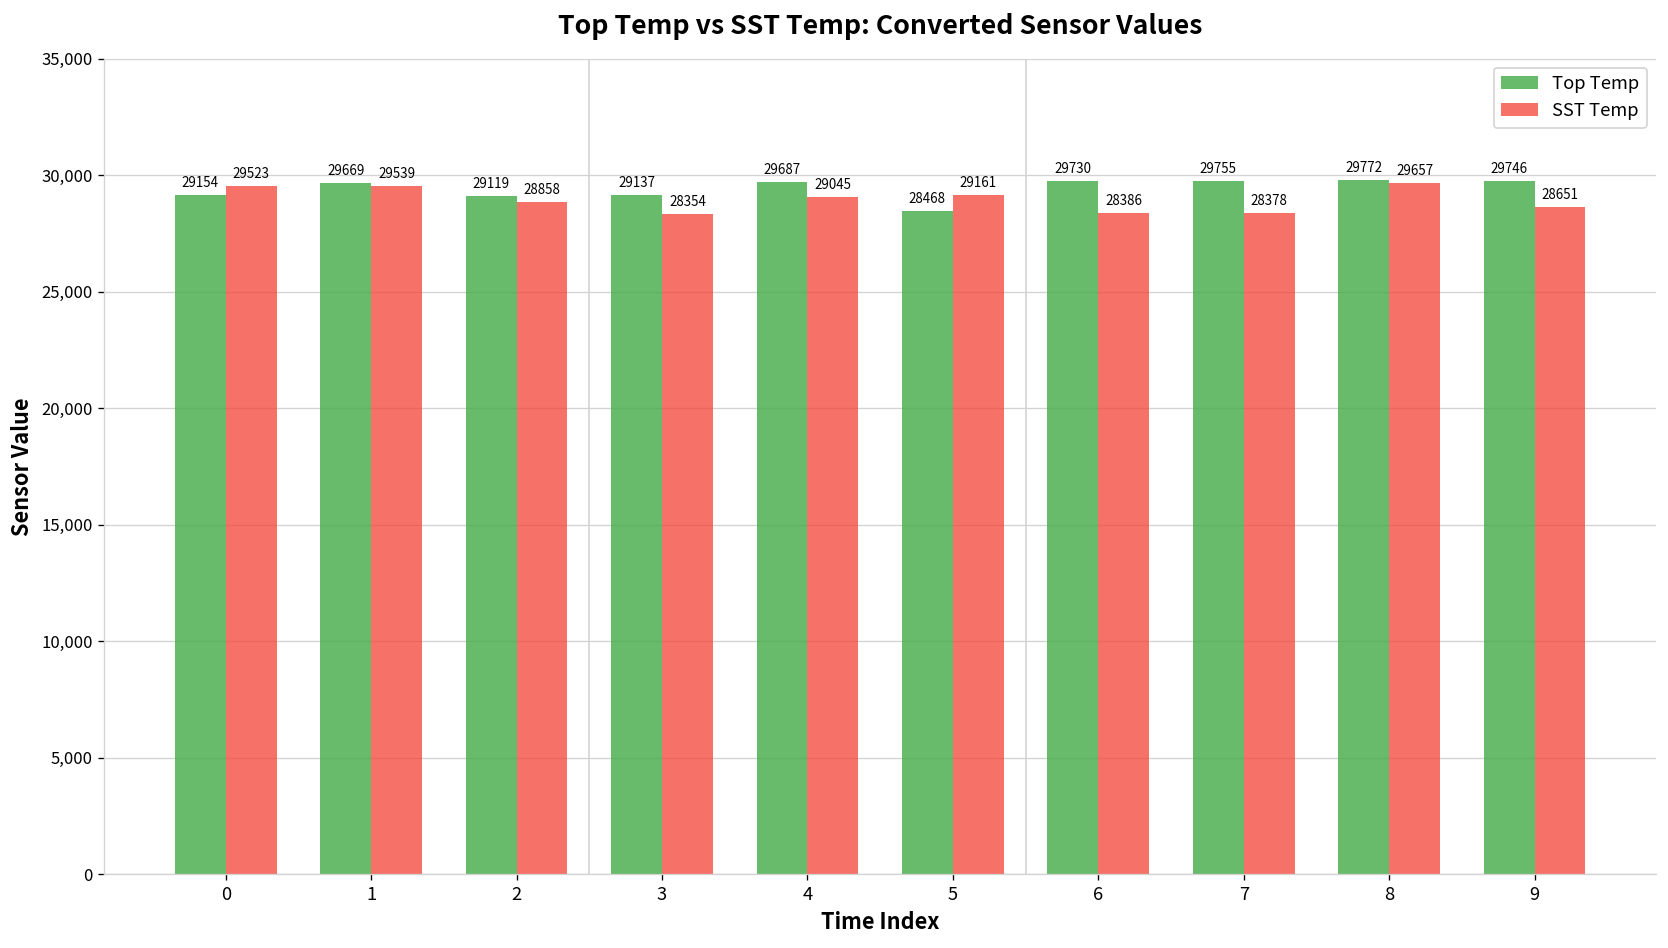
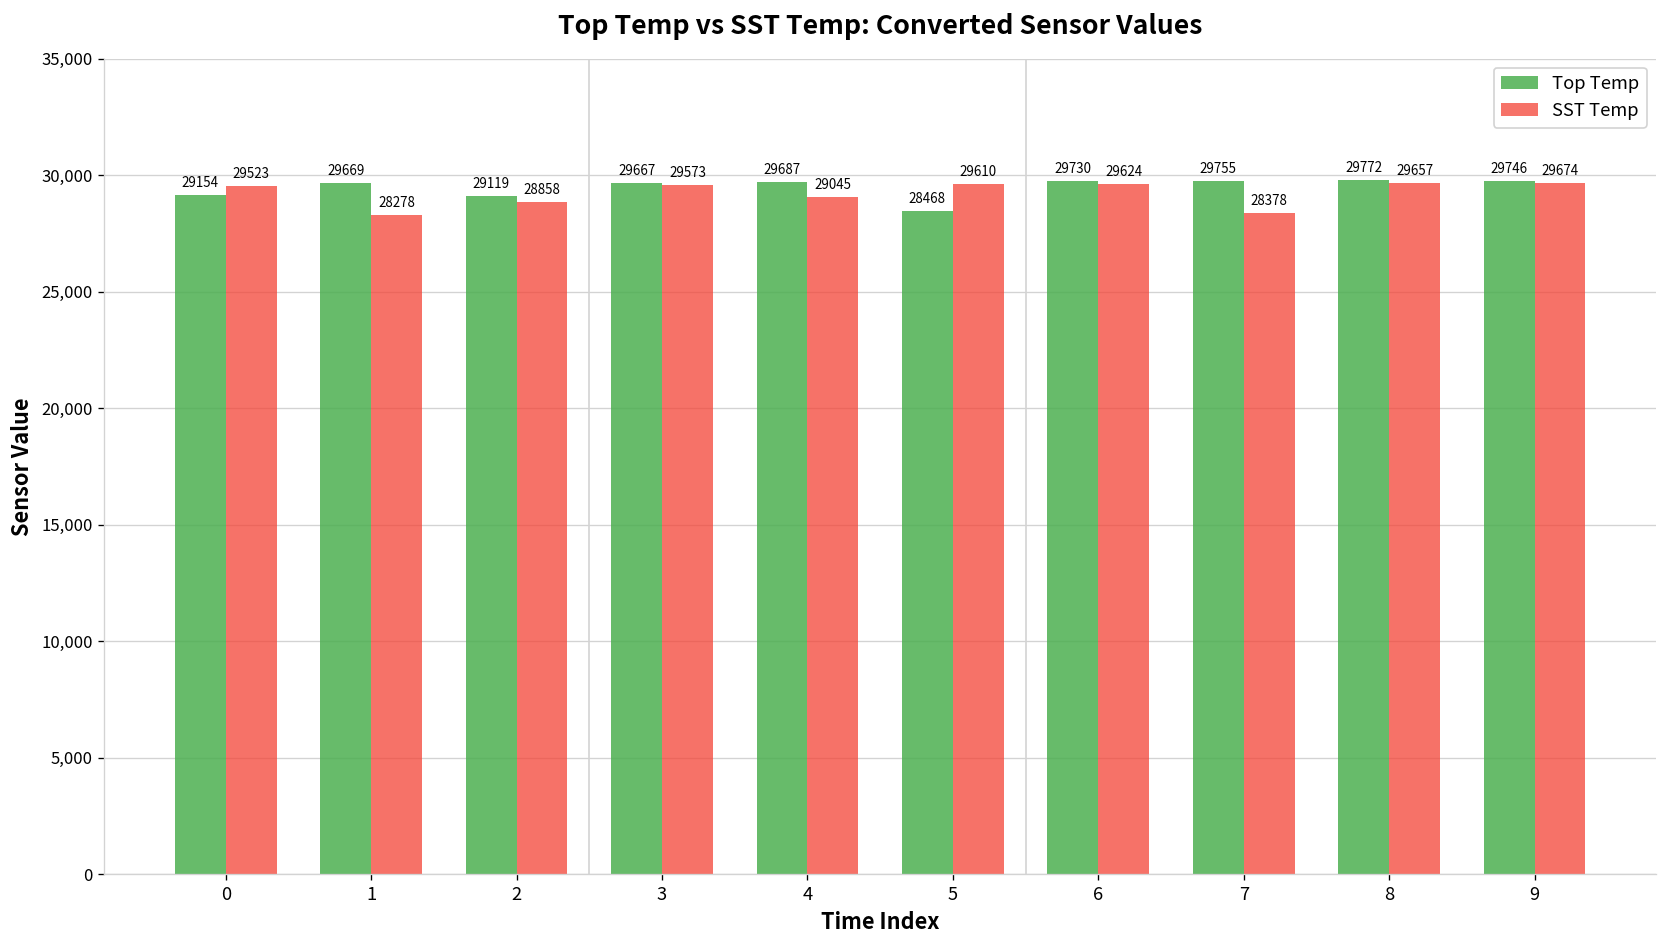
SST Temp, 1: 29539 -> 28278
Top Temp, 3: 29137 -> 29667
SST Temp, 3: 28354 -> 29573
SST Temp, 5: 29161 -> 29610
SST Temp, 6: 28386 -> 29624
SST Temp, 9: 28651 -> 29674
